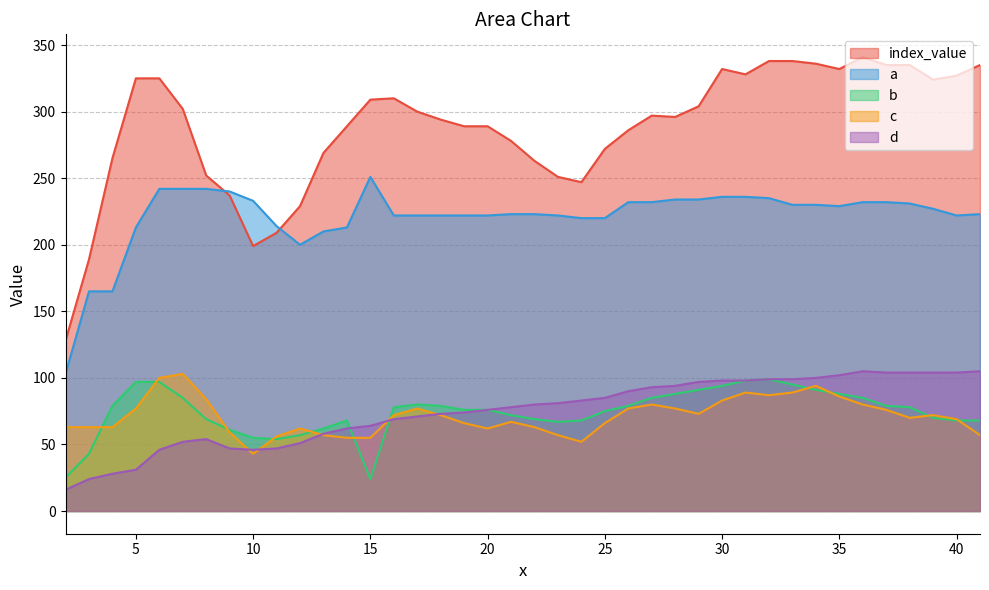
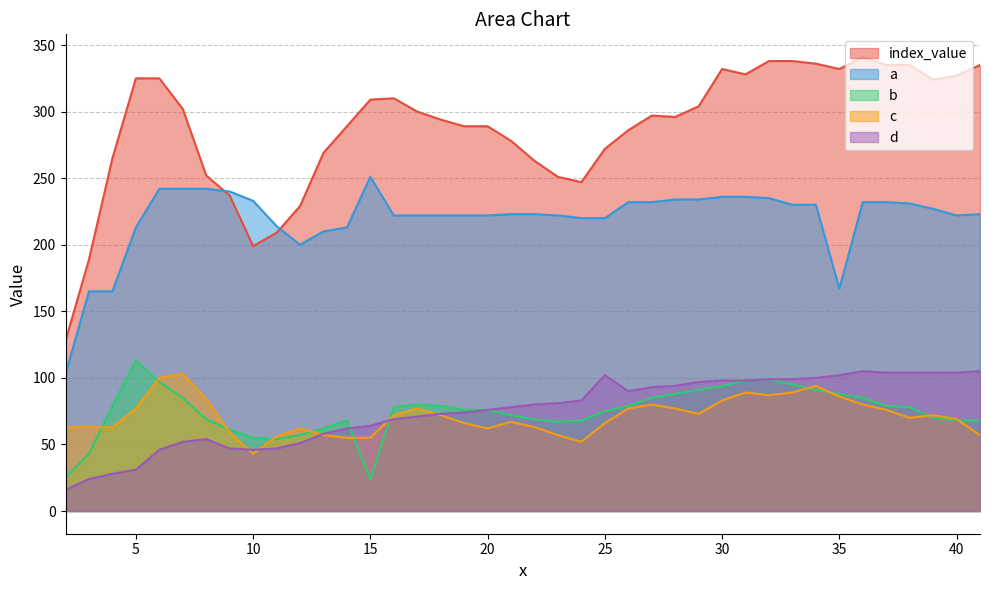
b, 5: 97 -> 113
d, 25: 85 -> 102
a, 35: 229 -> 167
